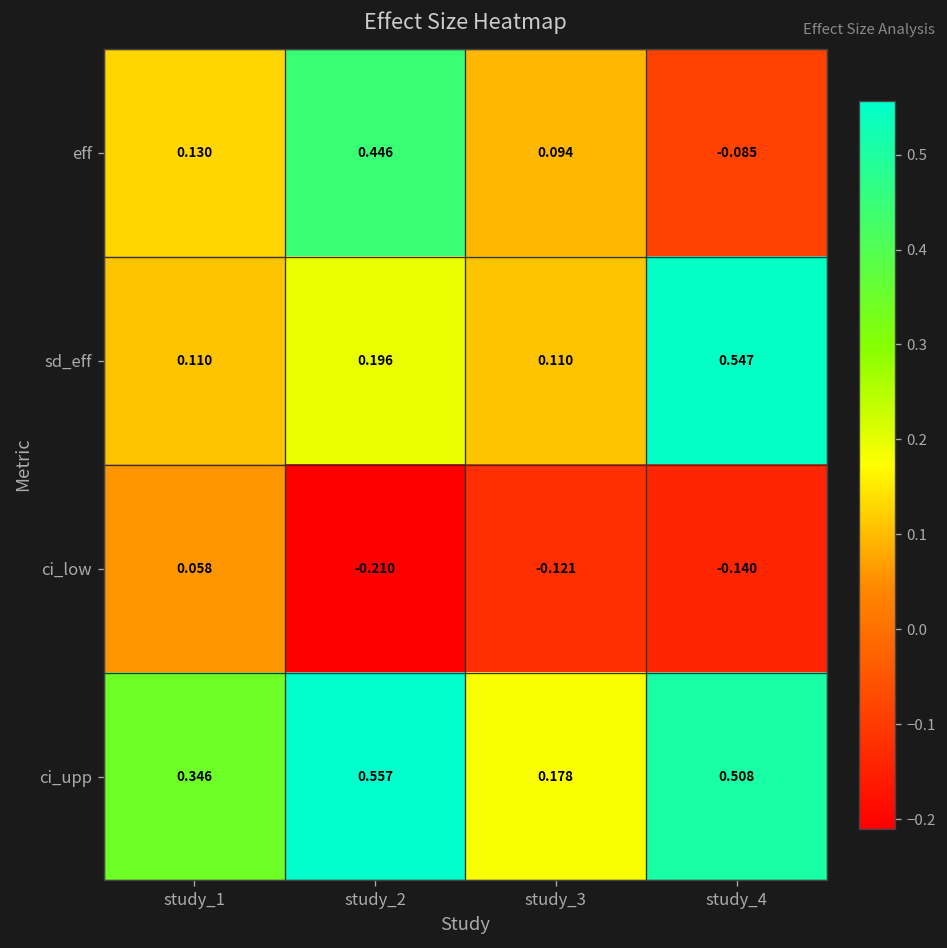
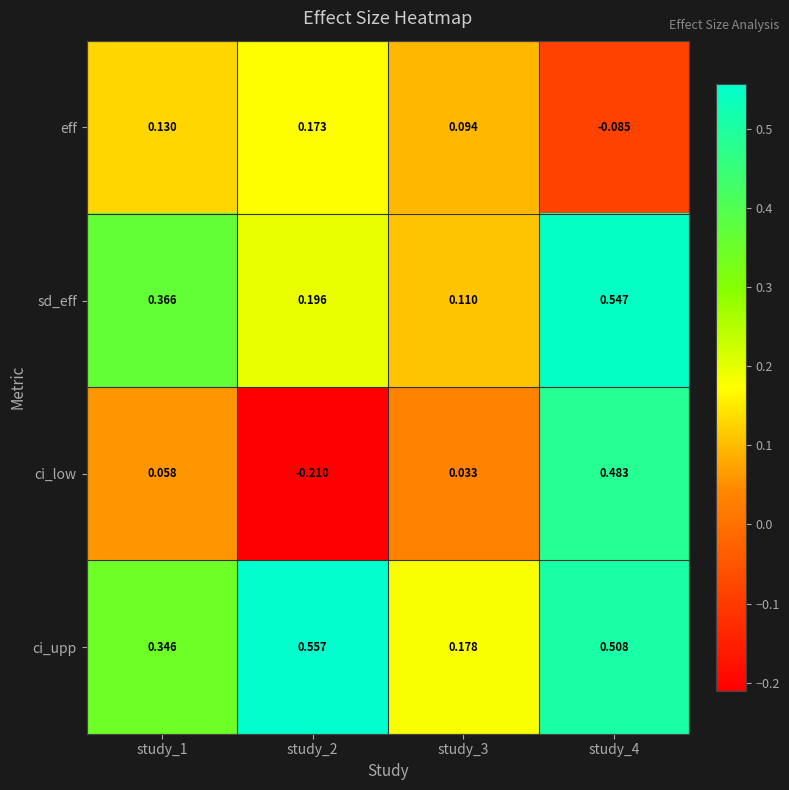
eff, study_2: 0.446 -> 0.173
sd_eff, study_1: 0.110 -> 0.366
ci_low, study_3: -0.121 -> 0.033
ci_low, study_4: -0.140 -> 0.483
